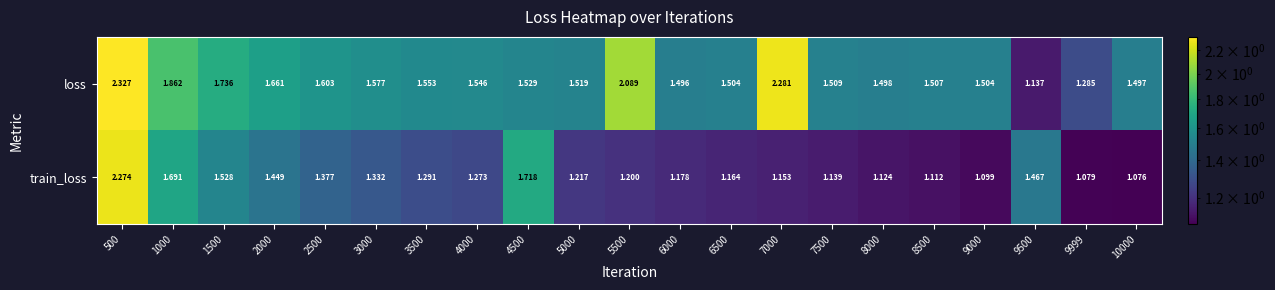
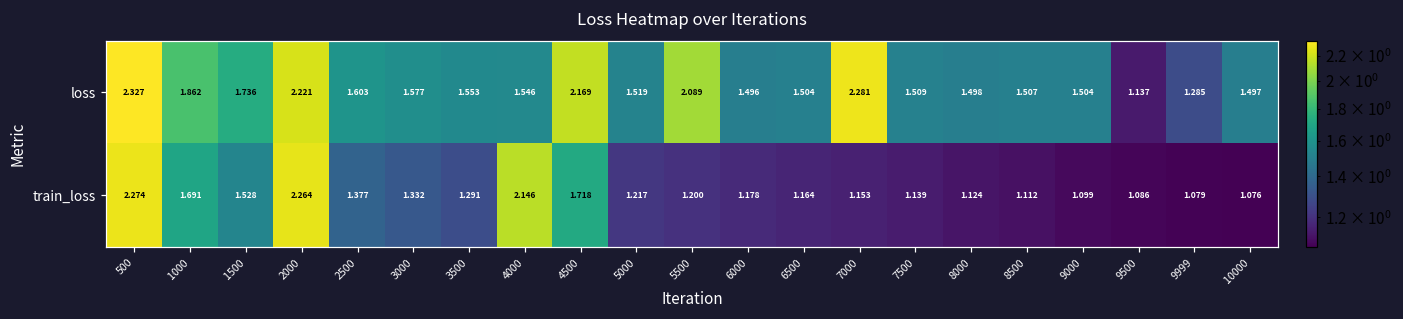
loss, 2000: 1.661 -> 2.221
loss, 4500: 1.529 -> 2.169
train_loss, 2000: 1.449 -> 2.264
train_loss, 4000: 1.273 -> 2.146
train_loss, 9500: 1.467 -> 1.086
